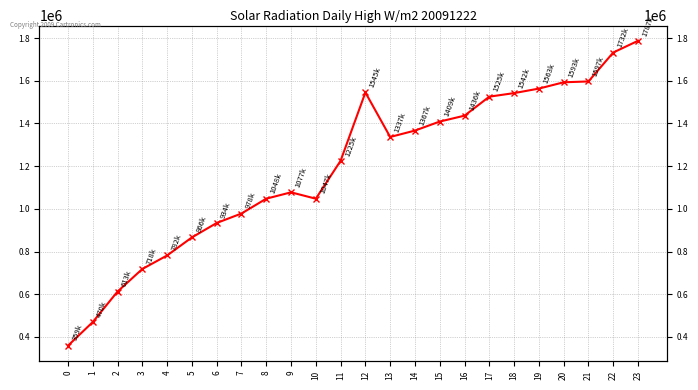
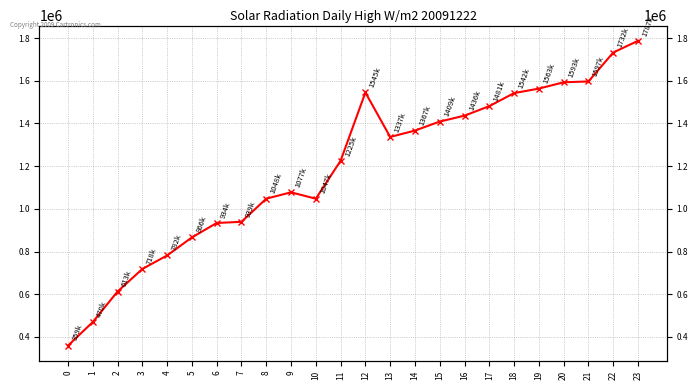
7: 978k -> 939k
17: 1525k -> 1481k
